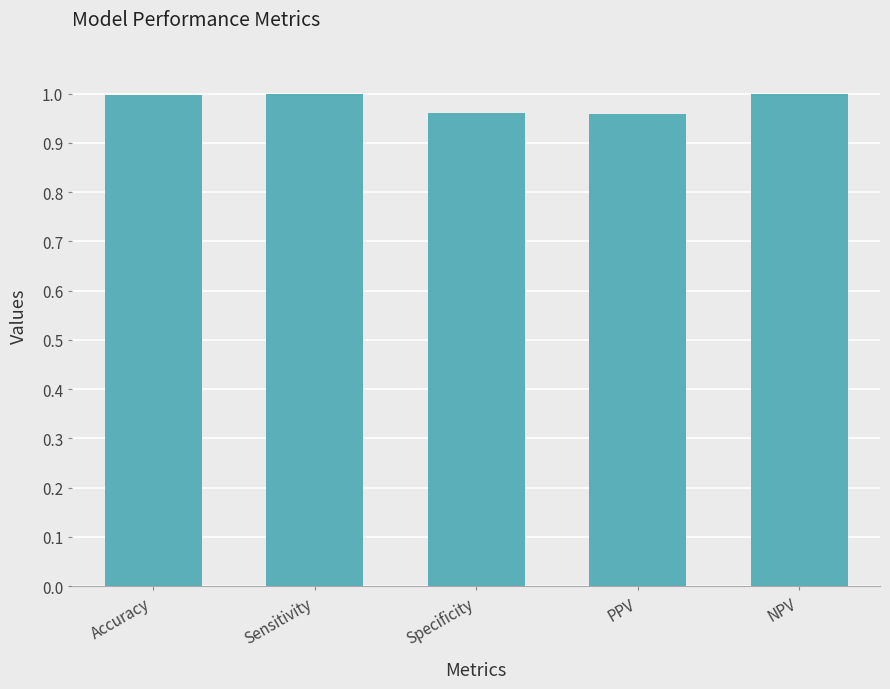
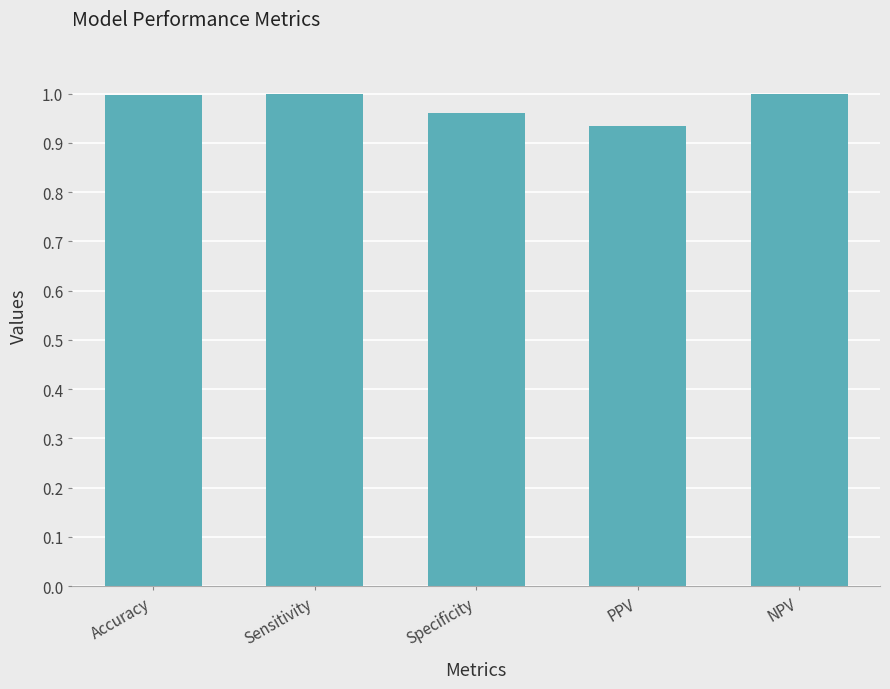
PPV: 0.96 -> 0.93
